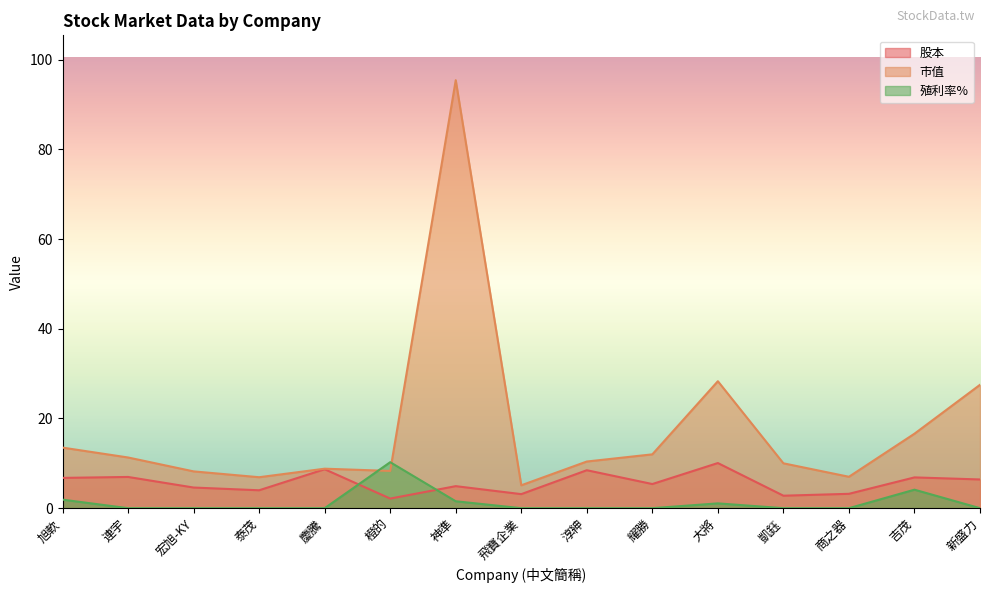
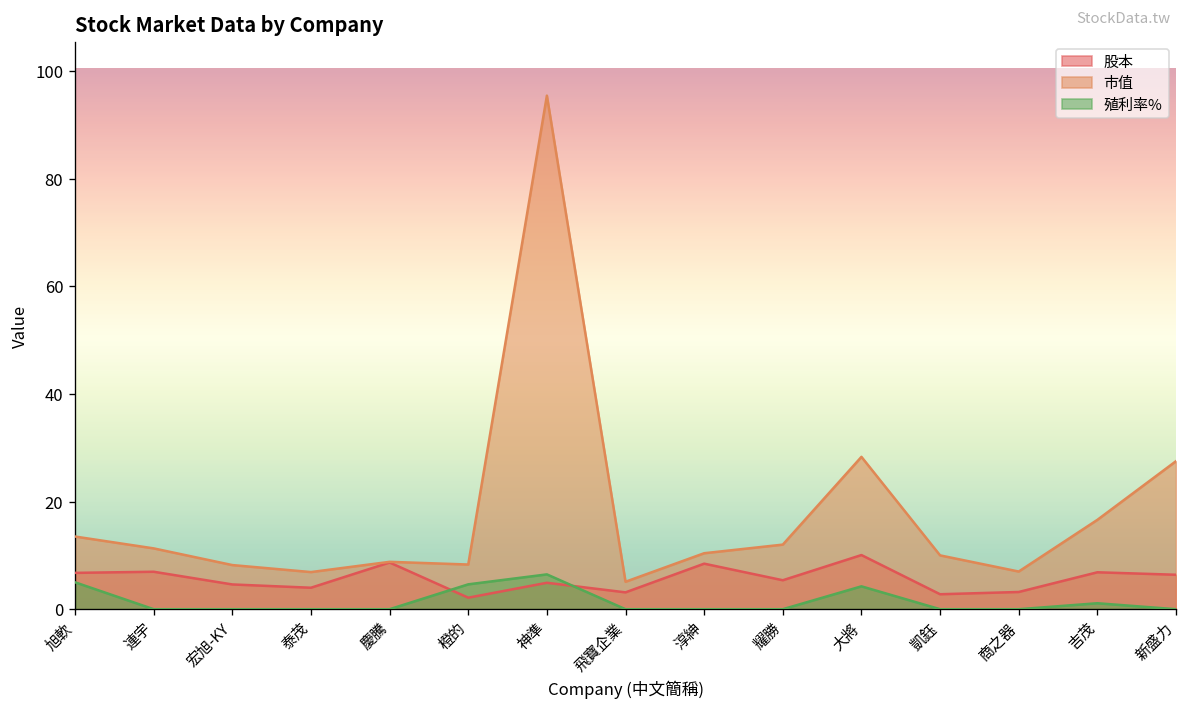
殖利率%, 旭軟: 2 -> 5
殖利率%, 橙的: 10 -> 5
殖利率%, 神準: 2 -> 6
殖利率%, 大將: 1 -> 4
殖利率%, 吉茂: 4 -> 1
